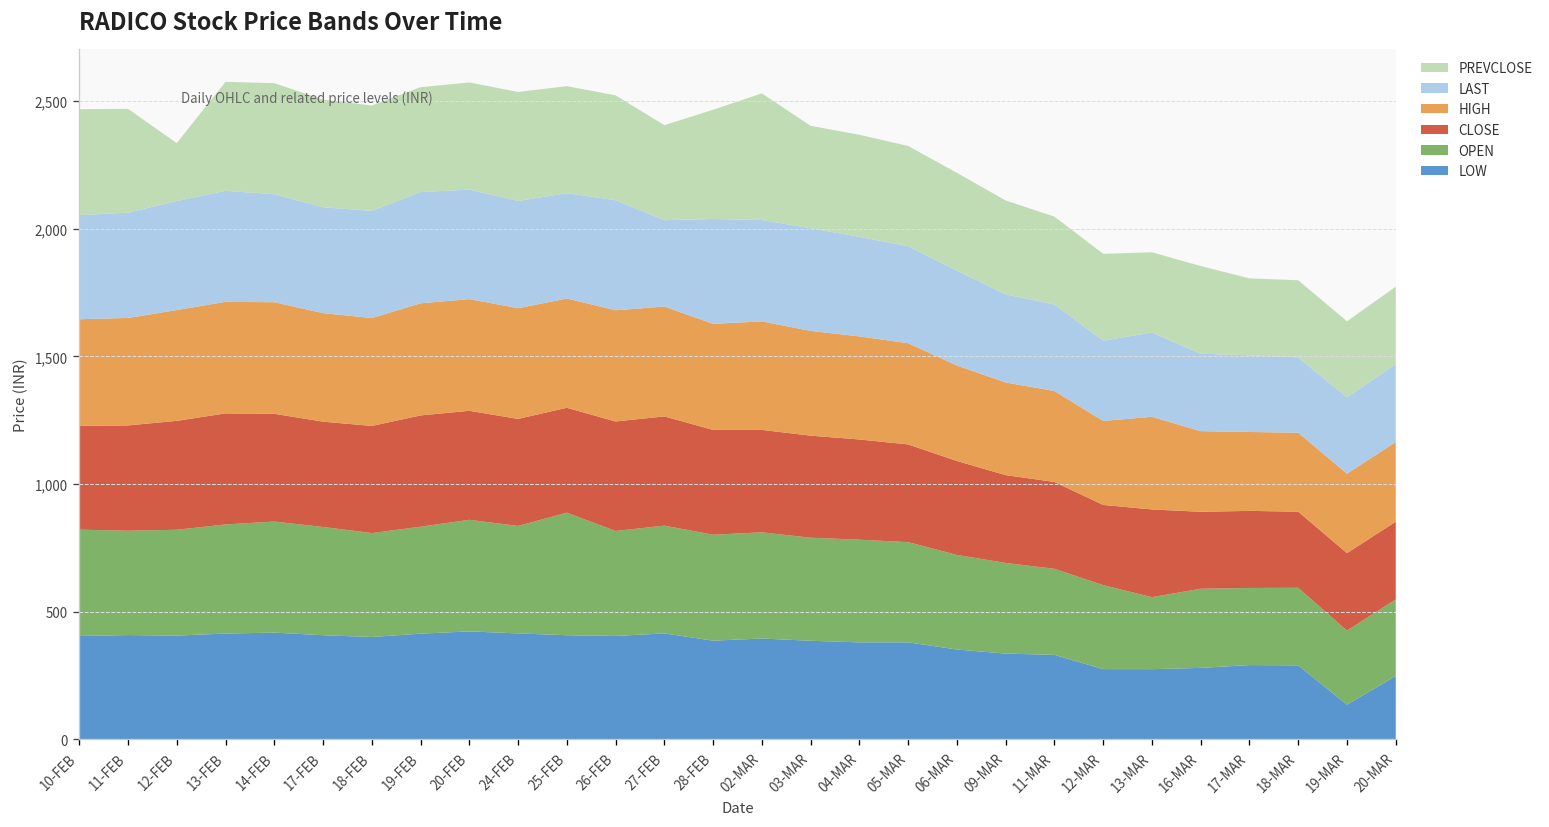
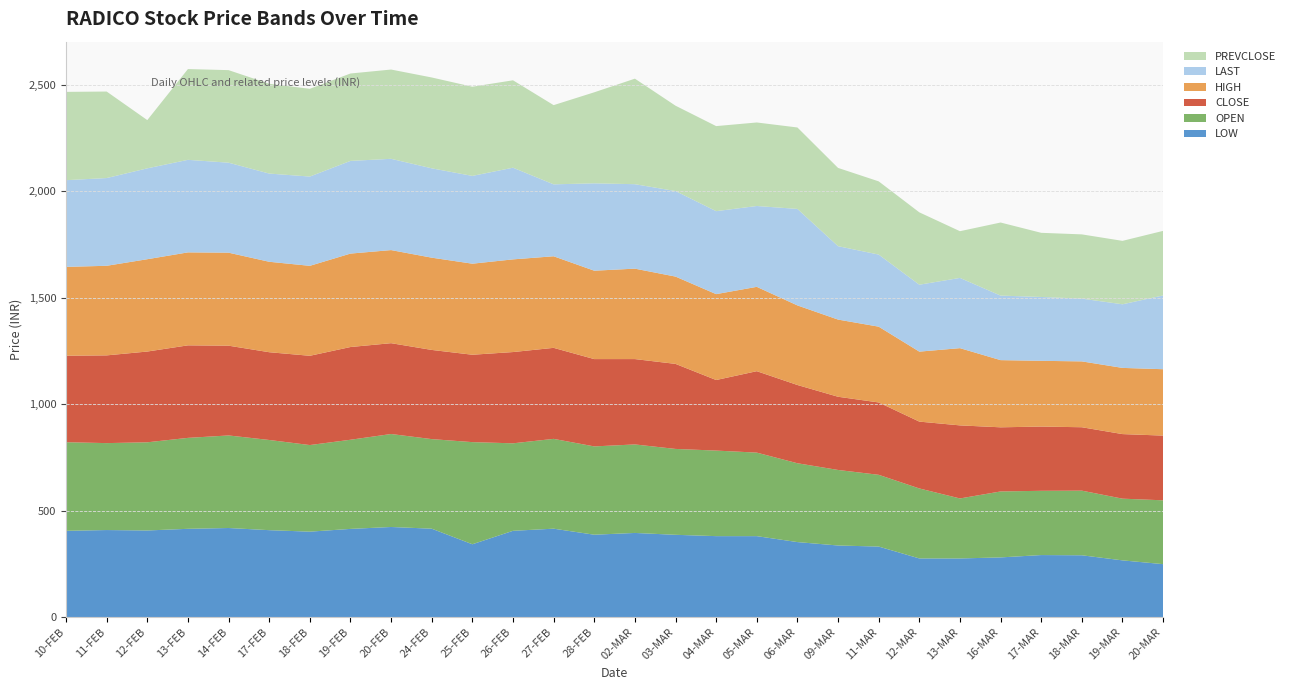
LOW, 25-FEB: 410 -> 340
CLOSE, 04-MAR: 390 -> 330
LAST, 06-MAR: 370 -> 450
PREVCLOSE, 13-MAR: 310 -> 220
LOW, 19-MAR: 140 -> 270
LAST, 20-MAR: 310 -> 350
